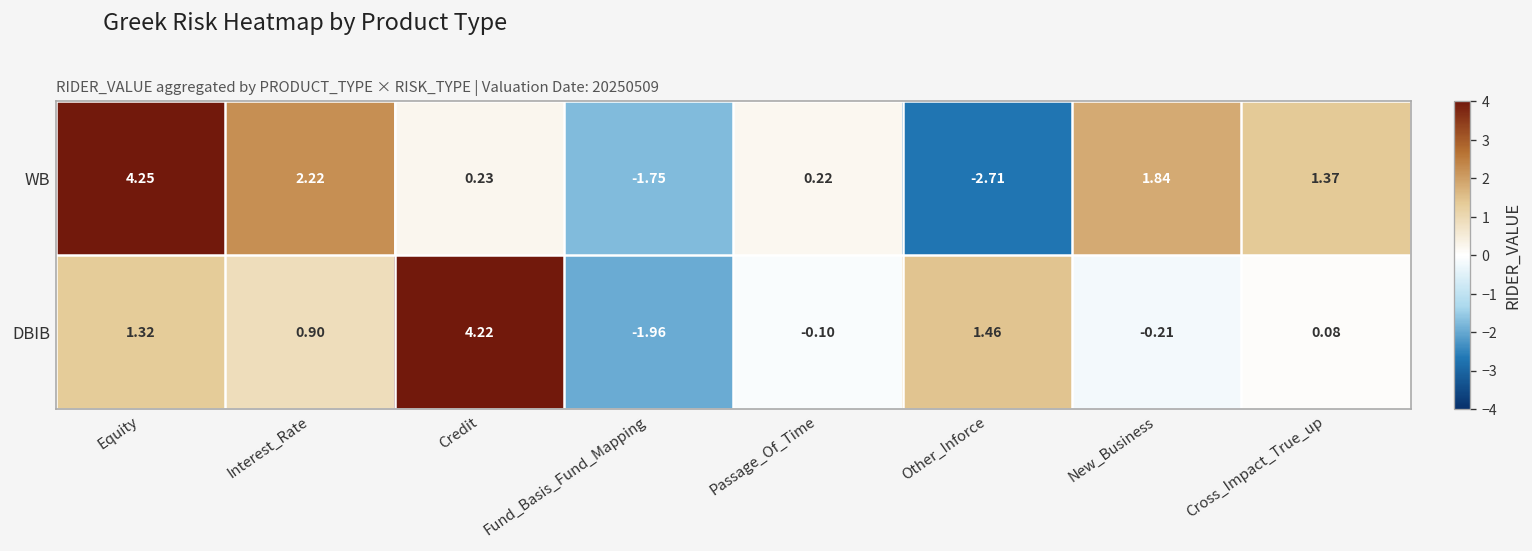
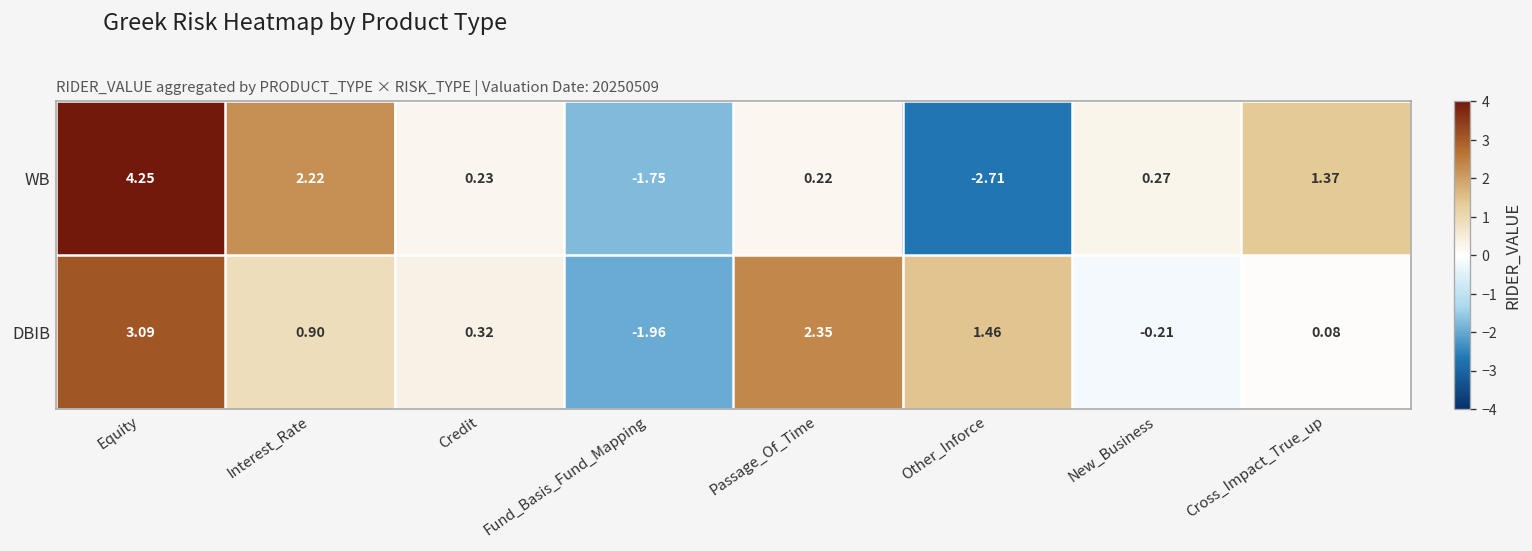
WB, New_Business: 1.84 -> 0.27
DBIB, Equity: 1.32 -> 3.09
DBIB, Credit: 4.22 -> 0.32
DBIB, Passage_Of_Time: -0.10 -> 2.35
